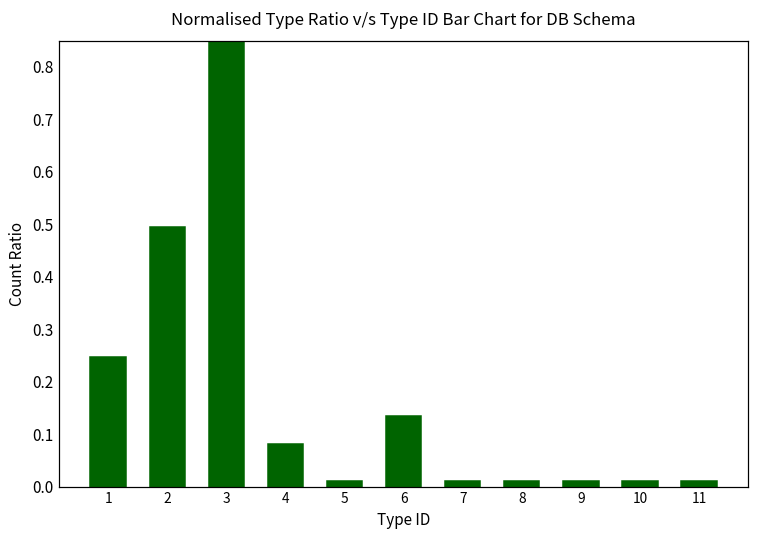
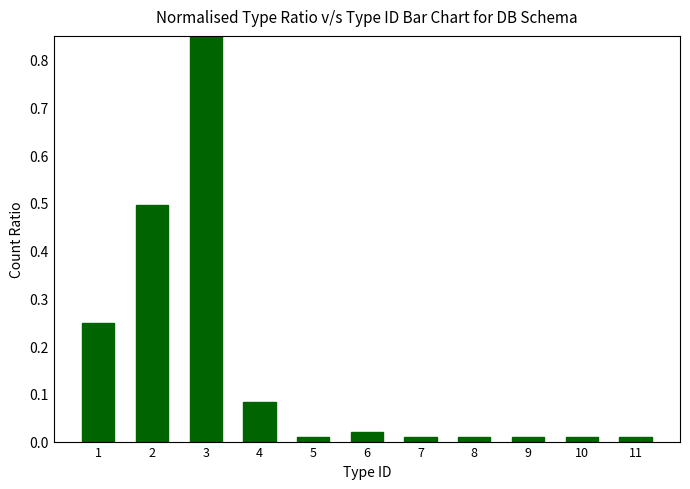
6: 0.13 -> 0.02
